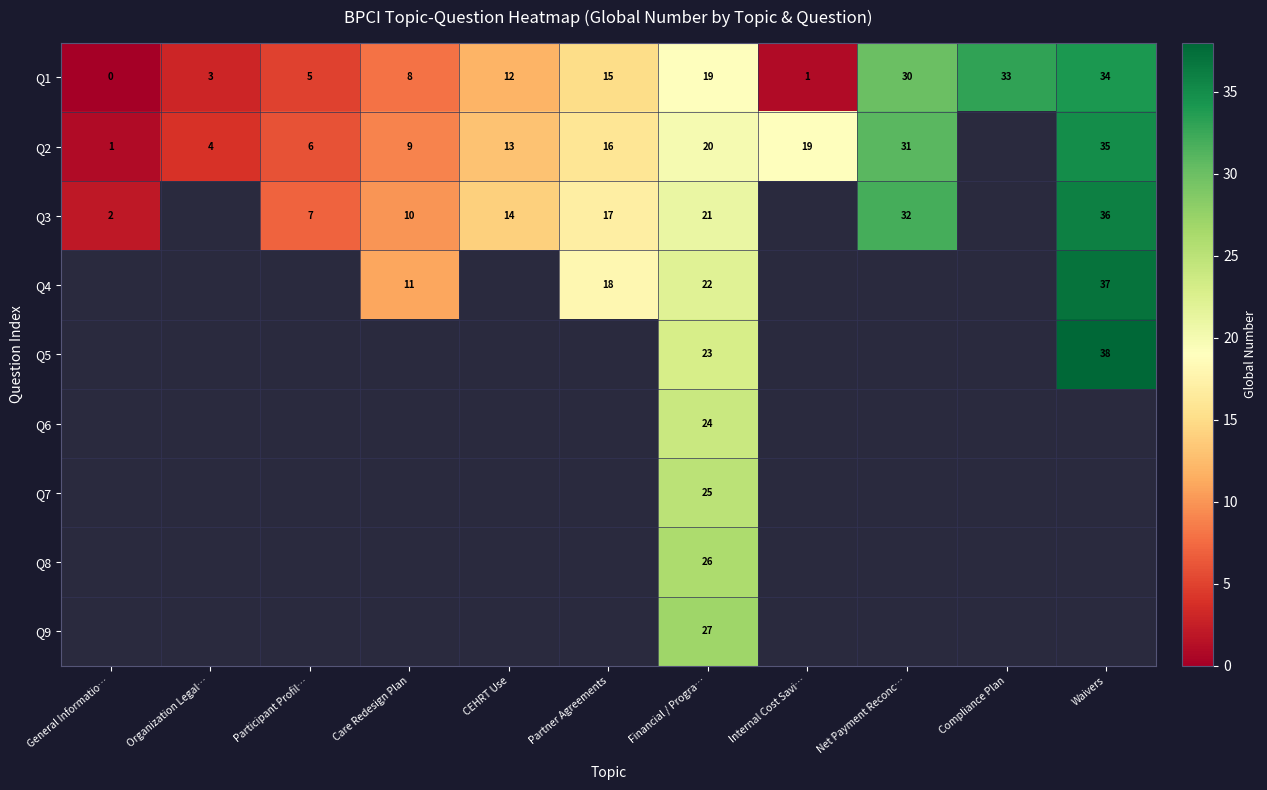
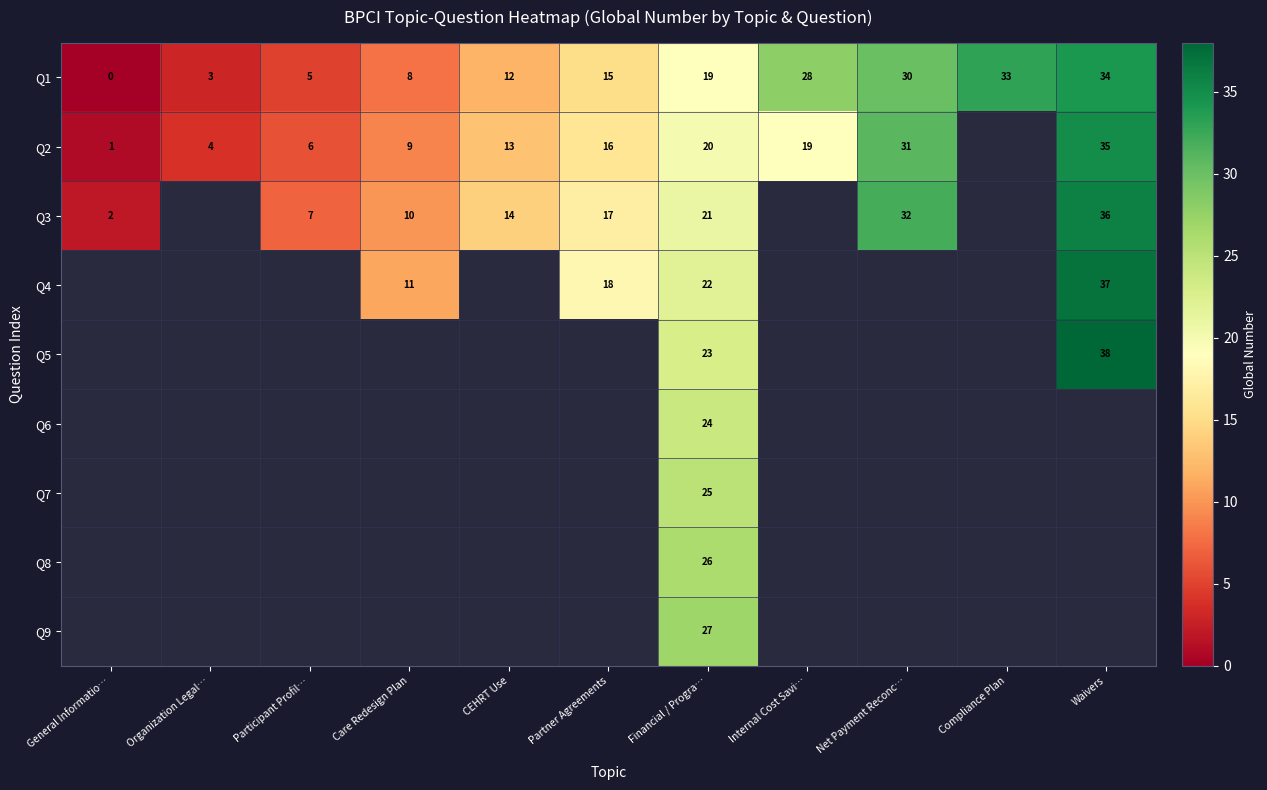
Q1, Internal Cost Savi…: 1 -> 28
